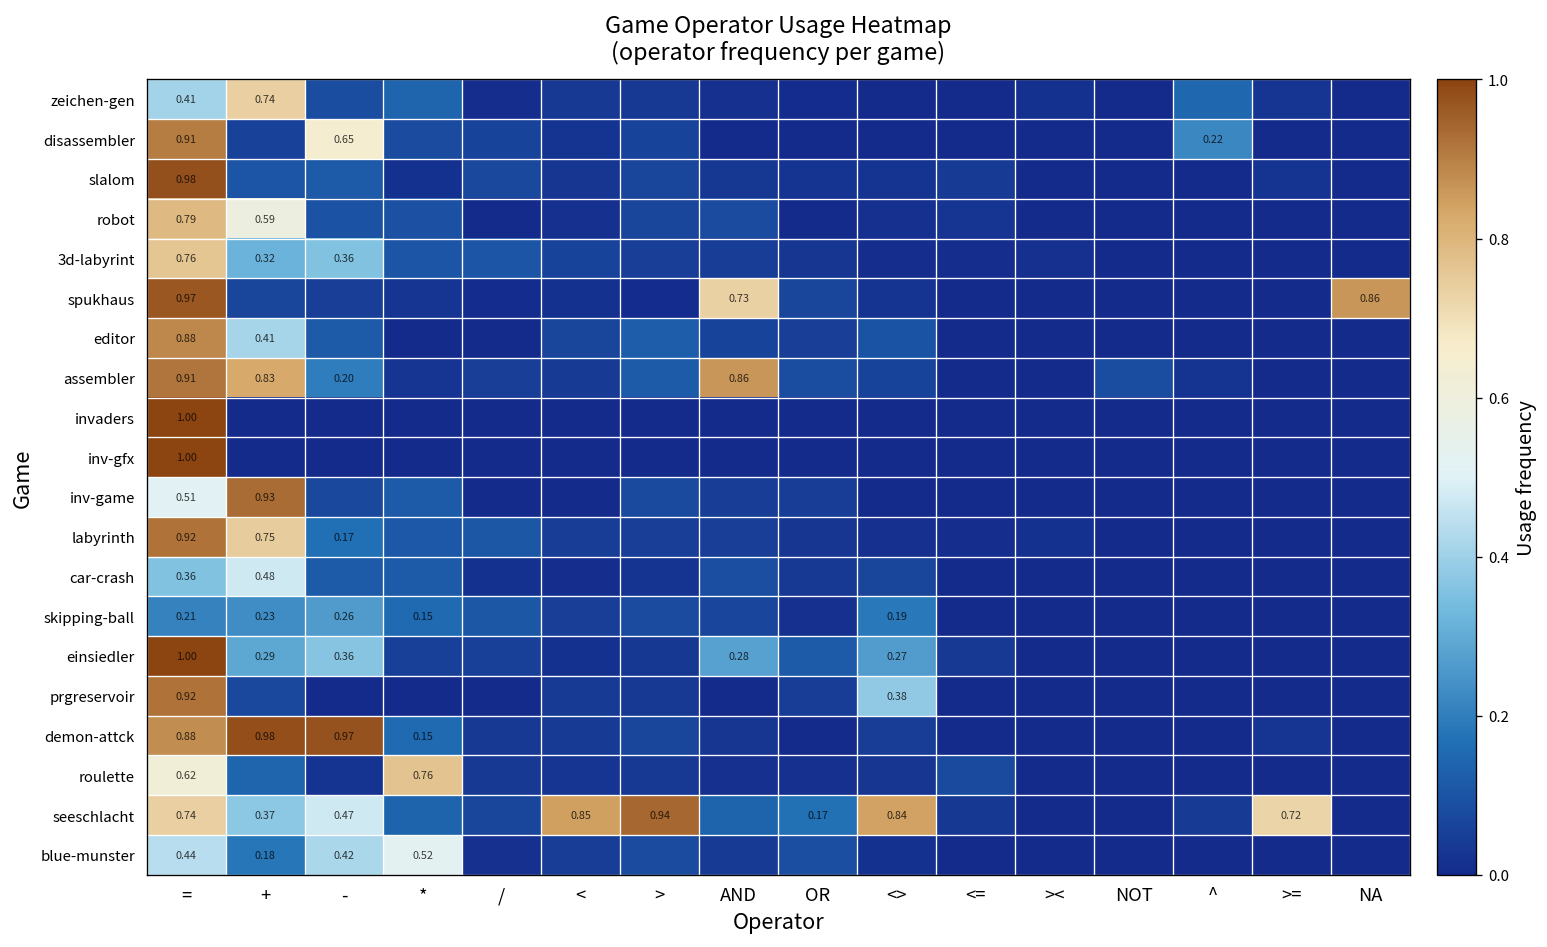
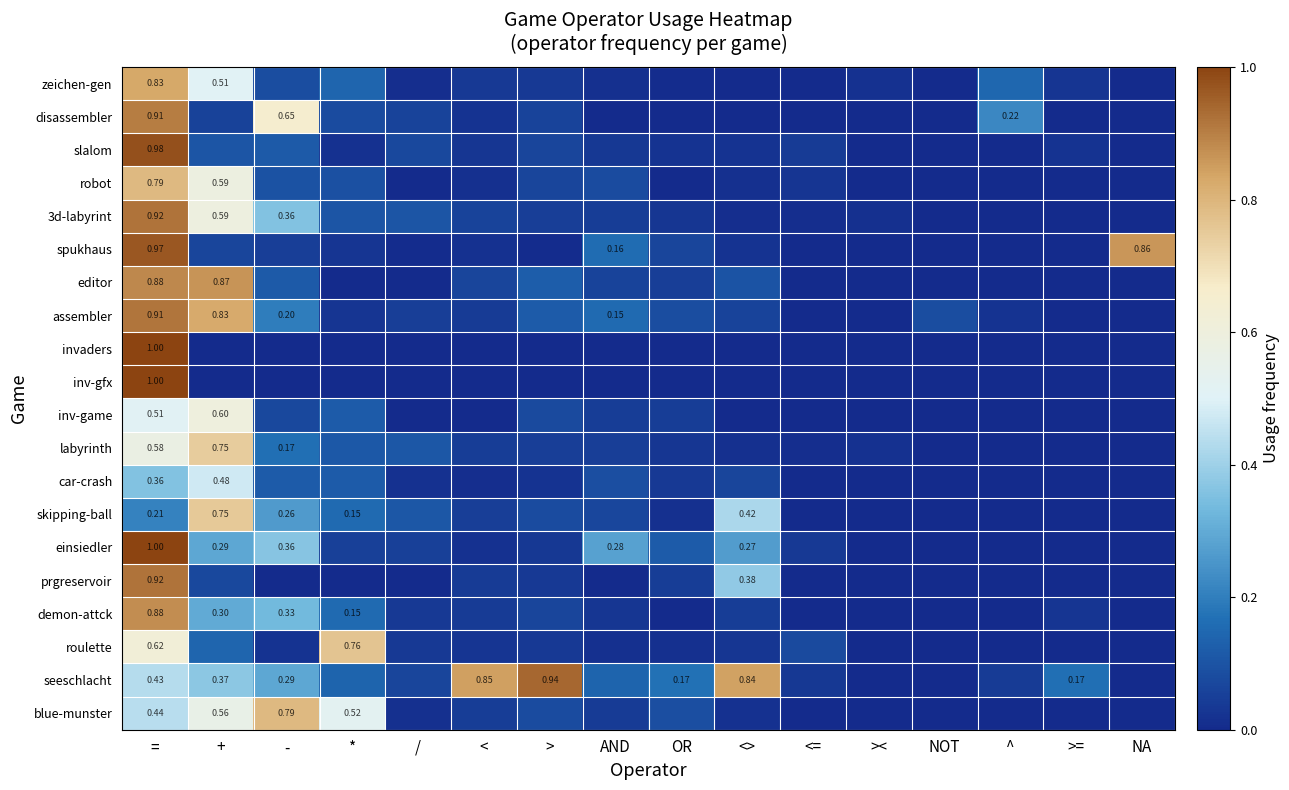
zeichen-gen, =: 0.41 -> 0.83
zeichen-gen, +: 0.74 -> 0.51
3d-labyrint, =: 0.76 -> 0.92
3d-labyrint, +: 0.32 -> 0.59
spukhaus, AND: 0.73 -> 0.16
editor, +: 0.41 -> 0.87
assembler, AND: 0.86 -> 0.15
inv-game, +: 0.93 -> 0.60
labyrinth, =: 0.92 -> 0.58
skipping-ball, +: 0.23 -> 0.75
skipping-ball, <>: 0.19 -> 0.42
demon-attck, +: 0.98 -> 0.30
demon-attck, -: 0.97 -> 0.33
seeschlacht, =: 0.74 -> 0.43
seeschlacht, -: 0.47 -> 0.29
seeschlacht, >=: 0.72 -> 0.17
blue-munster, +: 0.18 -> 0.56
blue-munster, -: 0.42 -> 0.79
